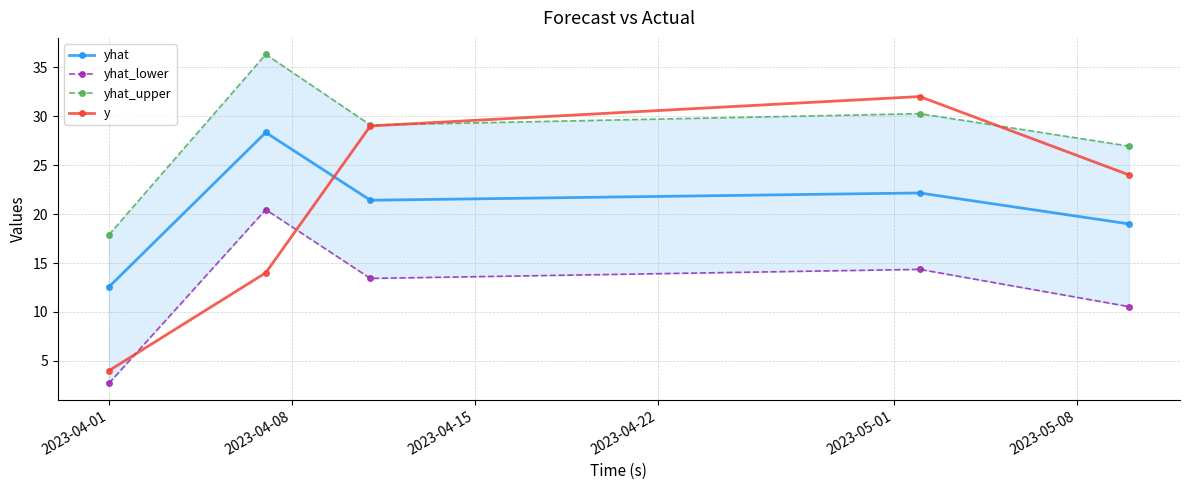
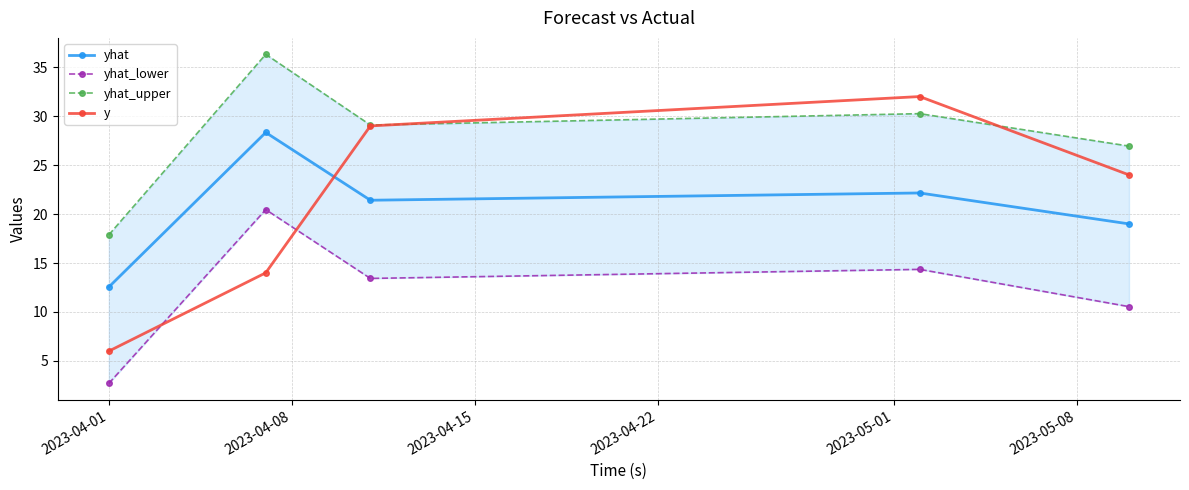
y, 2023-04-01: 4 -> 6
